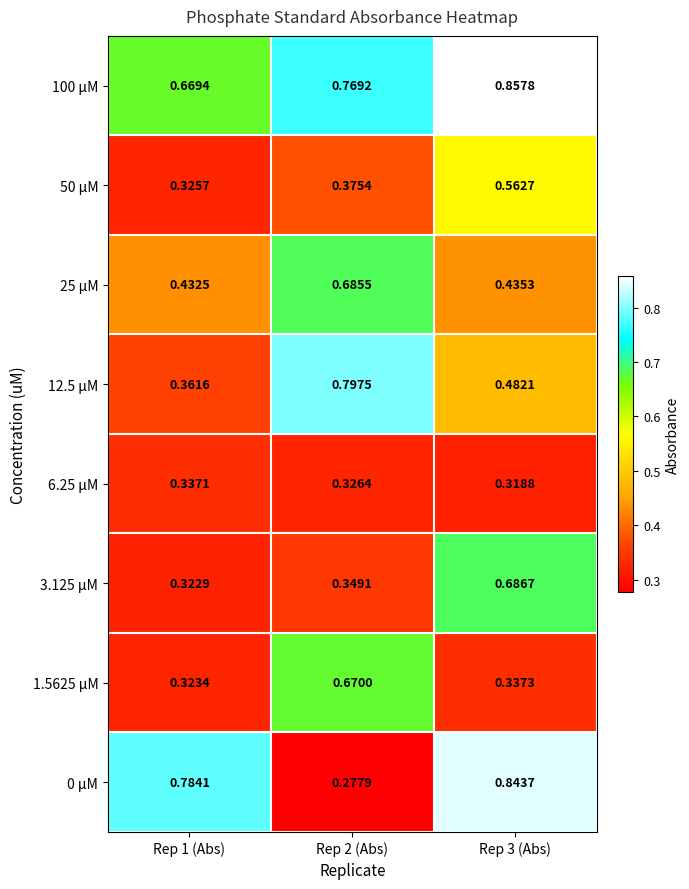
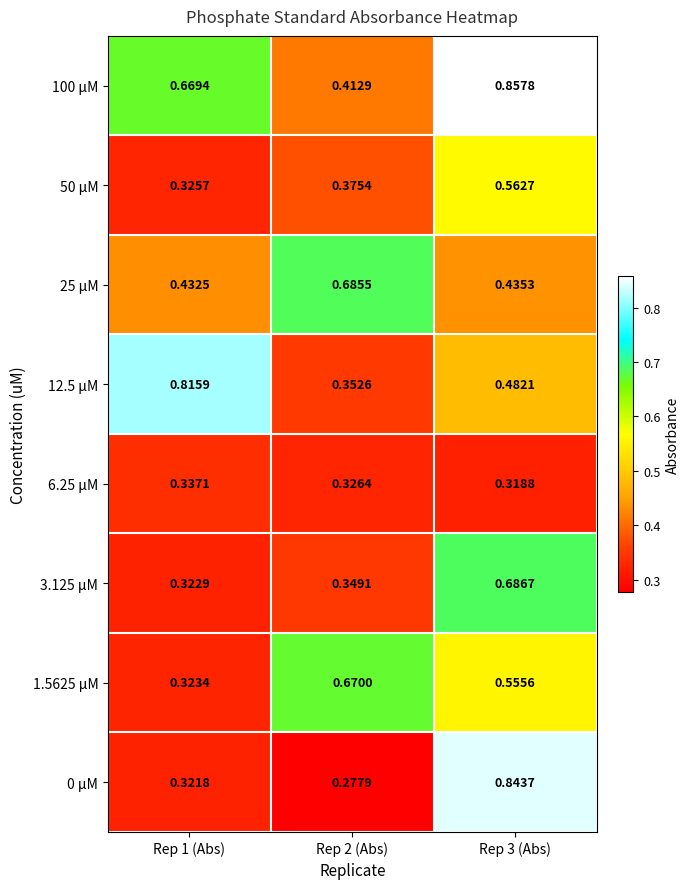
100 µM, Rep 2 (Abs): 0.7692 -> 0.4129
12.5 µM, Rep 1 (Abs): 0.3616 -> 0.8159
12.5 µM, Rep 2 (Abs): 0.7975 -> 0.3526
1.5625 µM, Rep 3 (Abs): 0.3373 -> 0.5556
0 µM, Rep 1 (Abs): 0.7841 -> 0.3218
